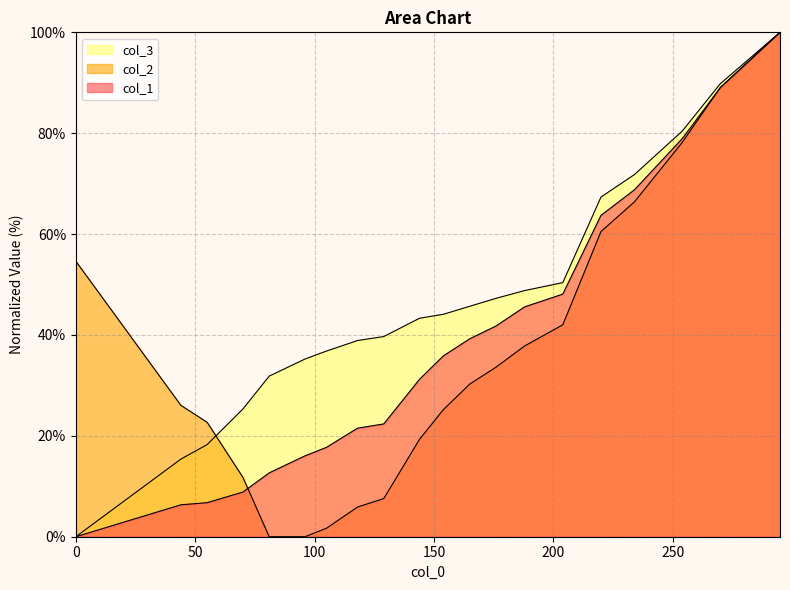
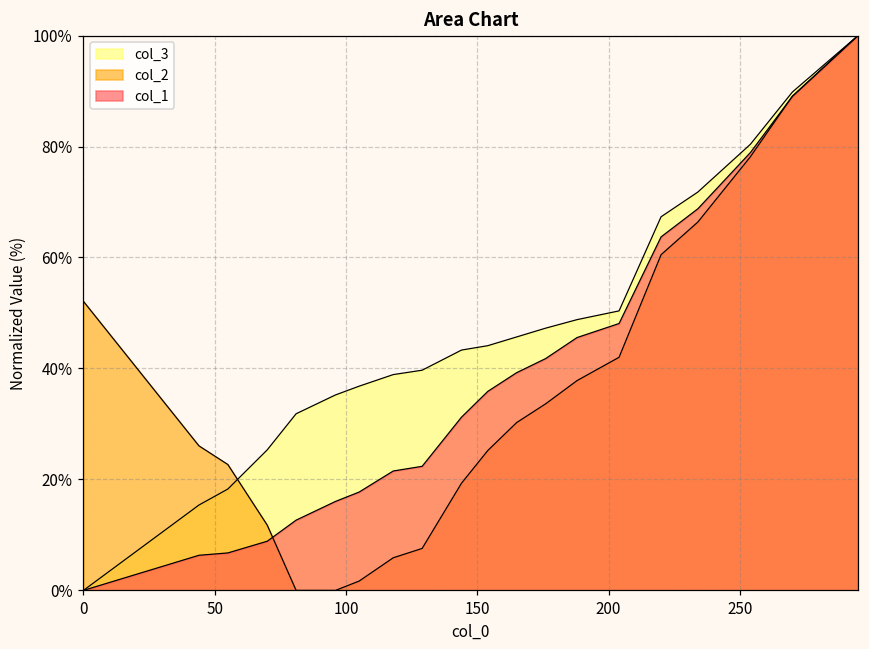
col_2, 0: 55% -> 52%
